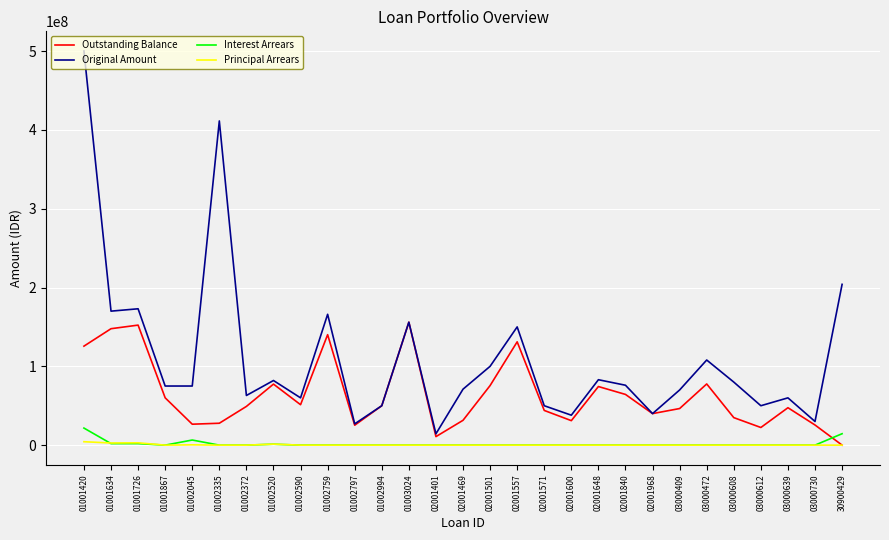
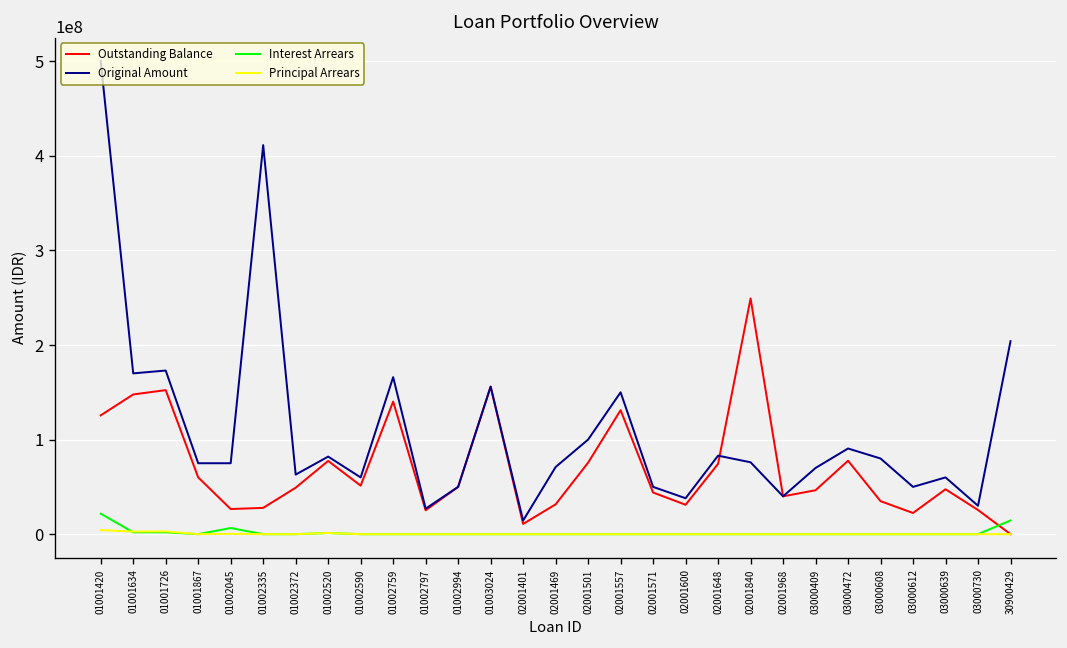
Outstanding Balance, 02001840: 60000000 -> 250000000
Original Amount, 03000472: 110000000 -> 90000000
